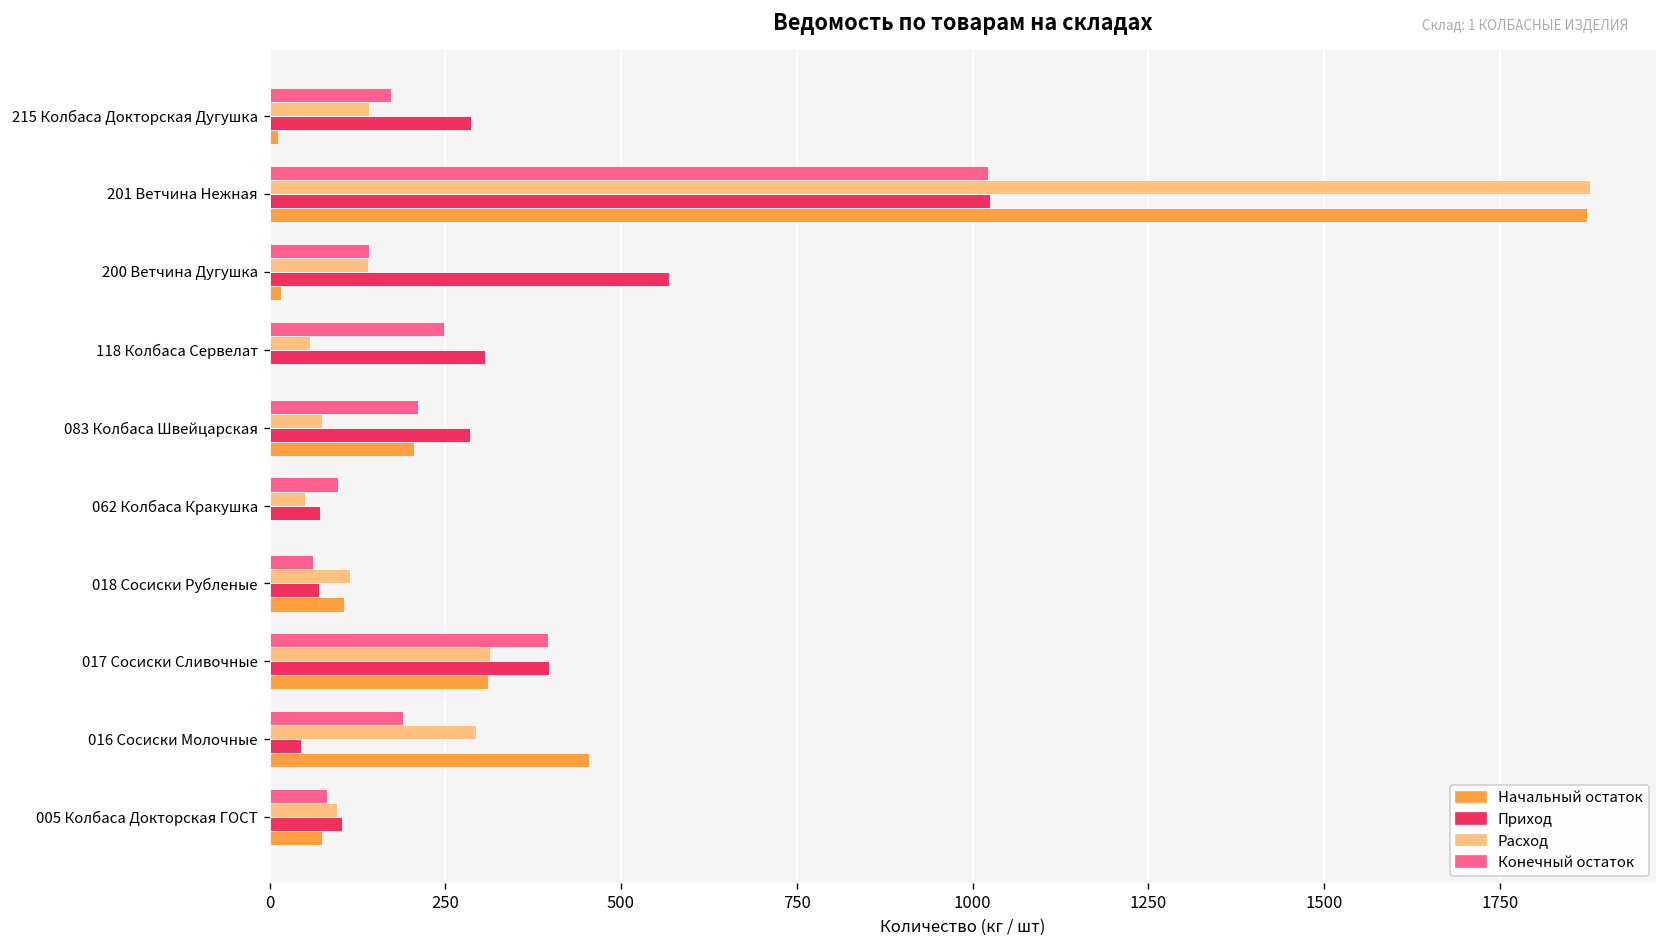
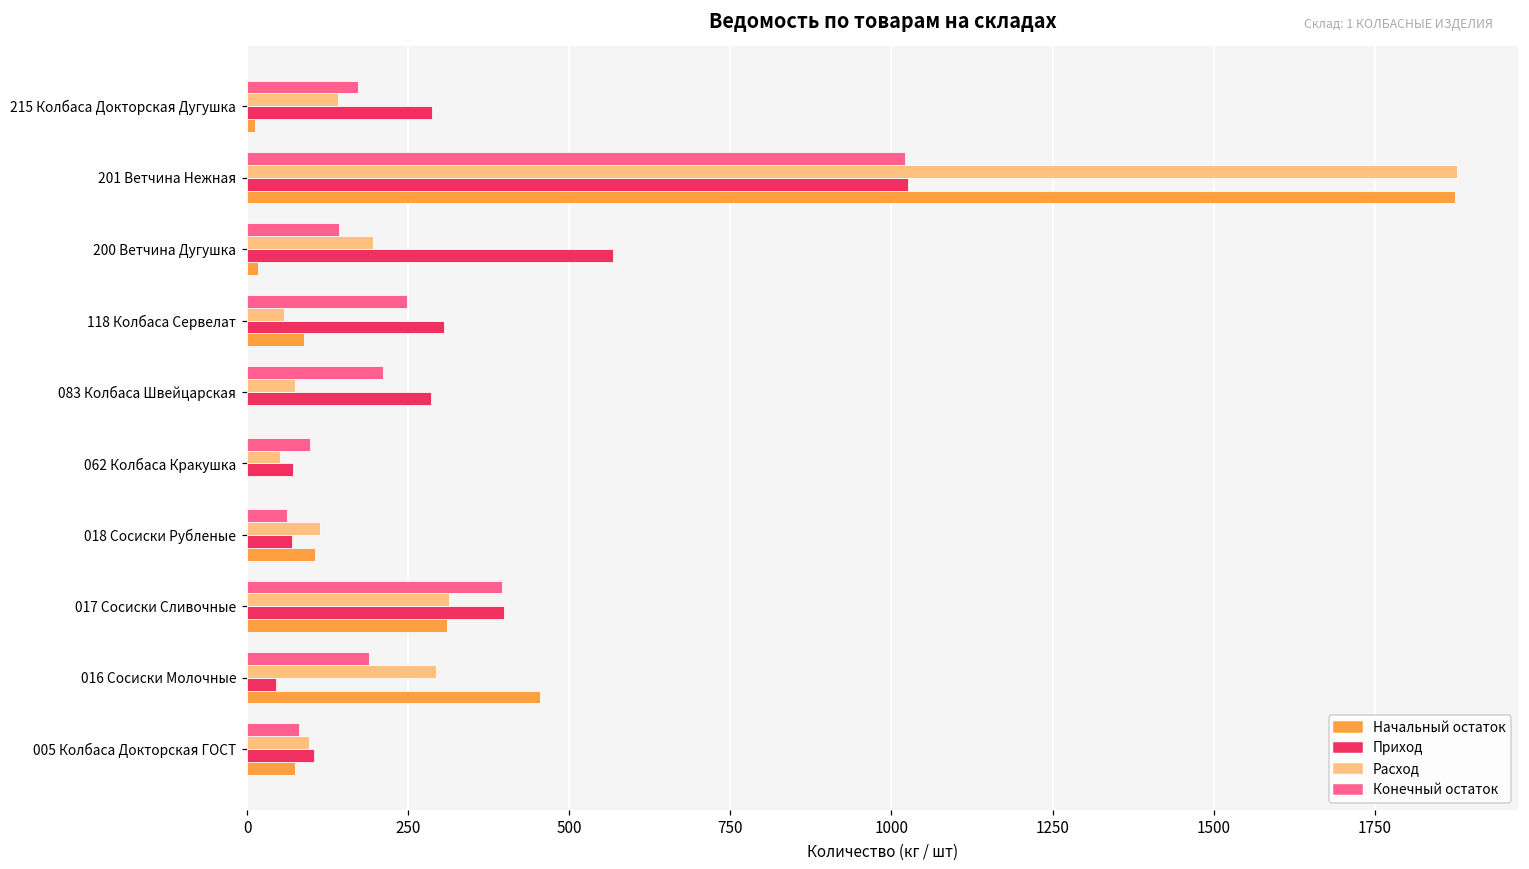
Расход, 200 Ветчина Дугушка: 140 -> 200
Начальный остаток, 118 Колбаса Сервелат: 0 -> 90
Начальный остаток, 083 Колбаса Швейцарская: 210 -> 0
